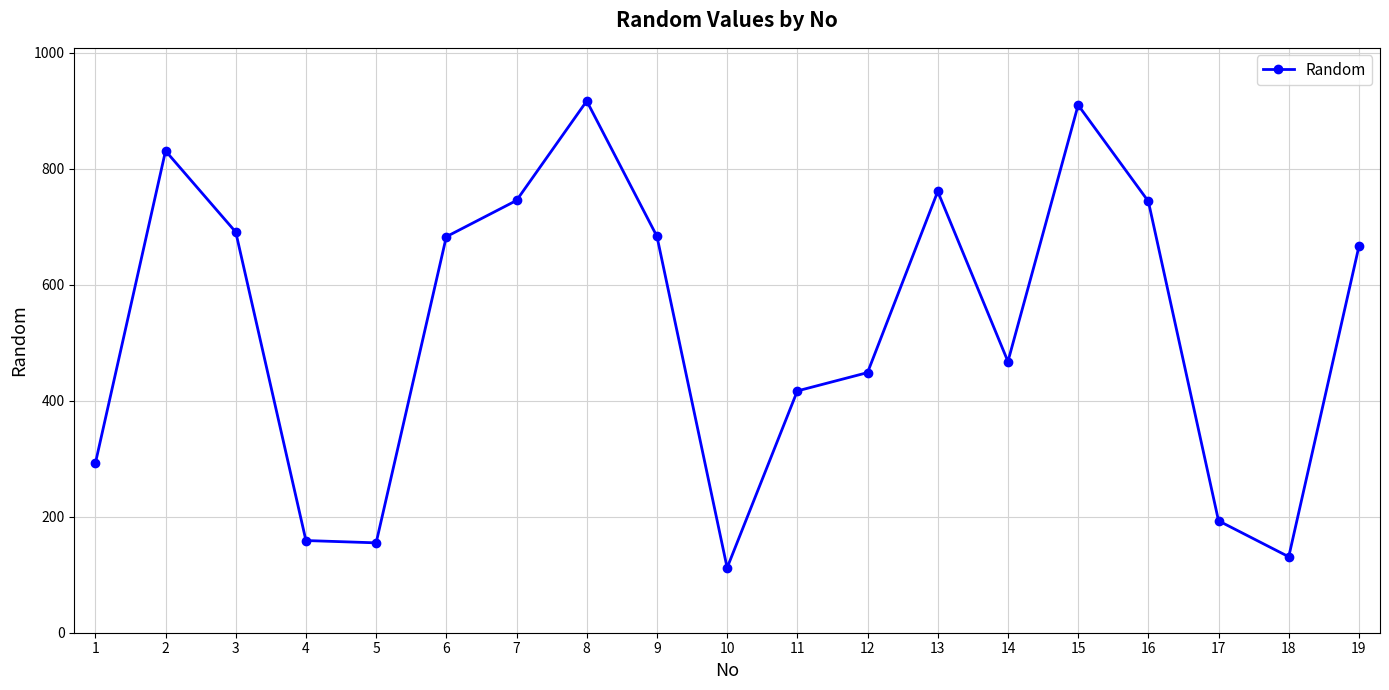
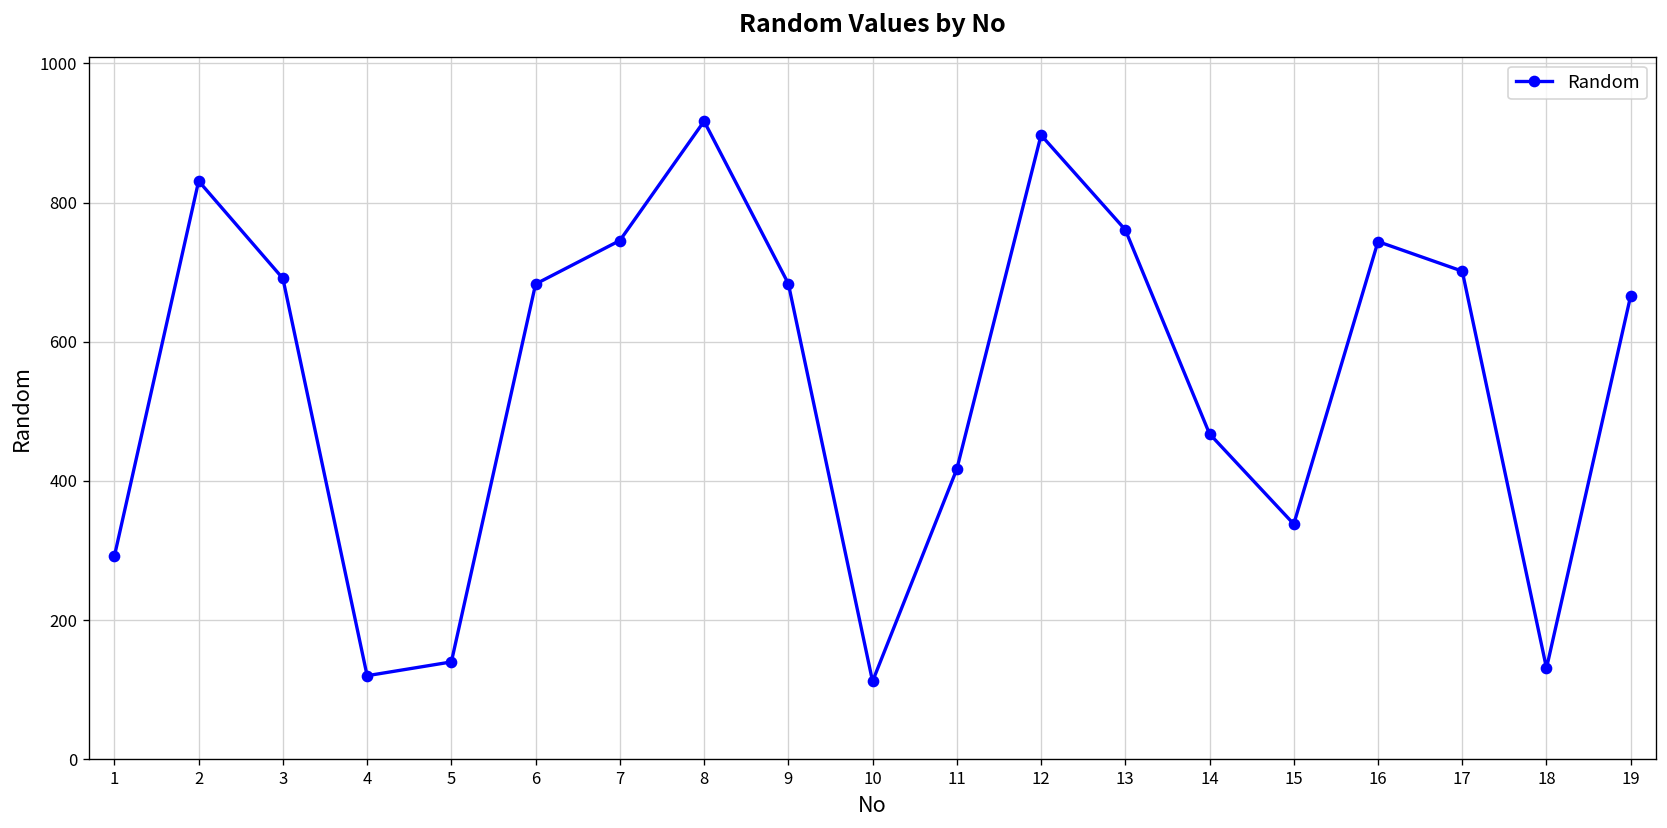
4: 160 -> 120
5: 160 -> 140
12: 450 -> 900
15: 910 -> 340
17: 190 -> 700
